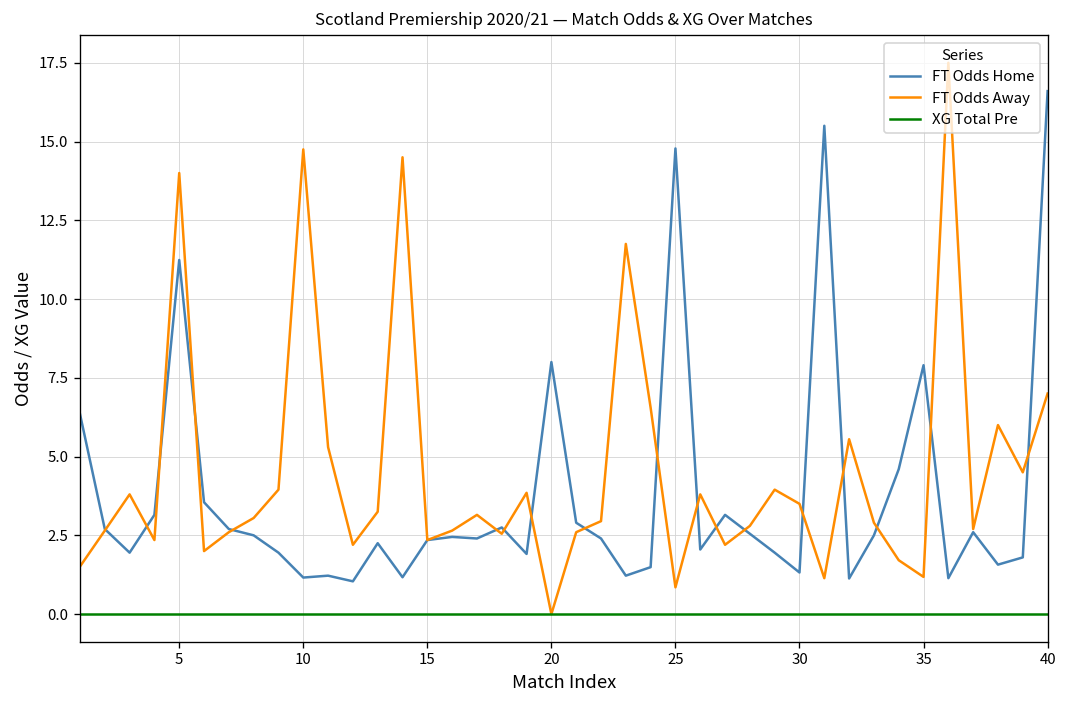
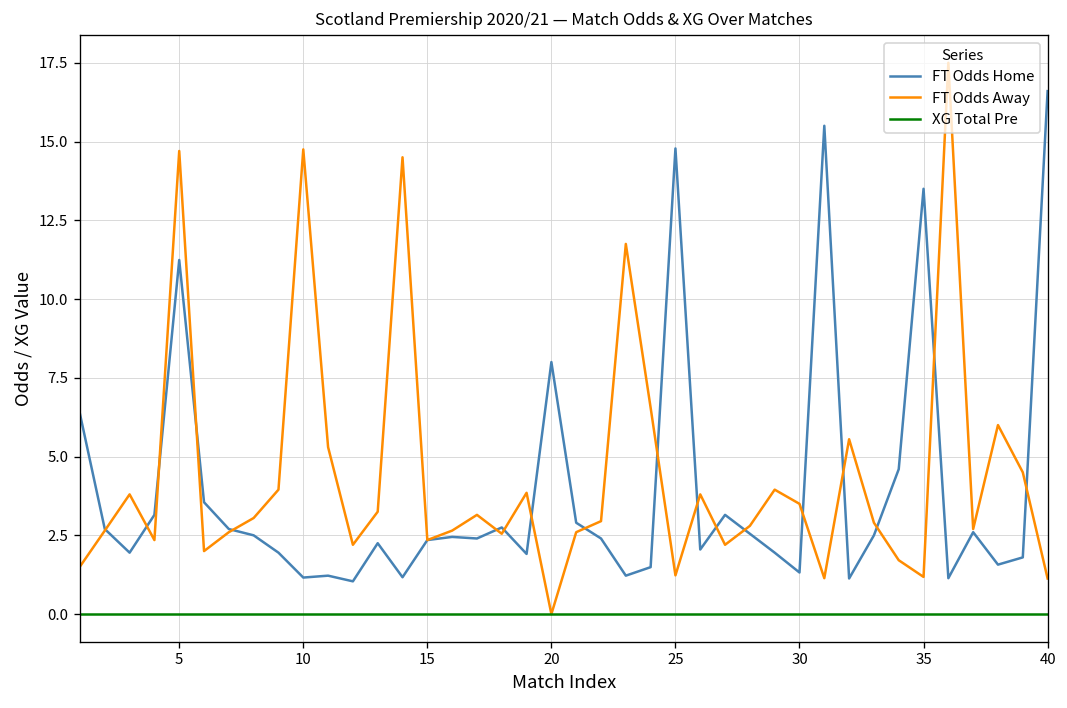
FT Odds Away, 5: 14.0 -> 14.7
FT Odds Away, 25: 0.9 -> 1.2
FT Odds Home, 35: 7.9 -> 13.5
FT Odds Away, 40: 7.0 -> 1.1
